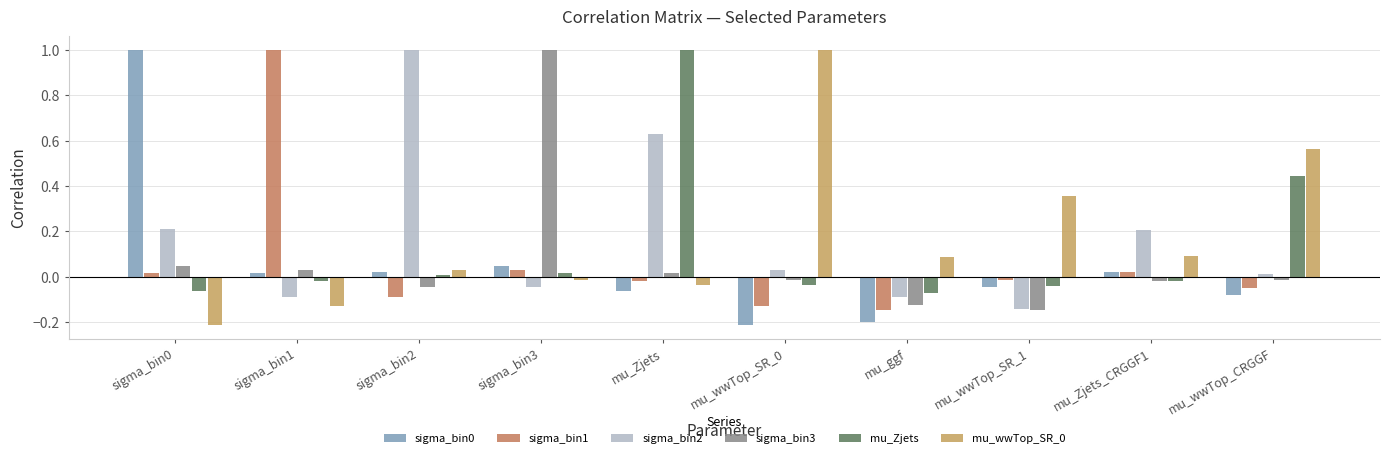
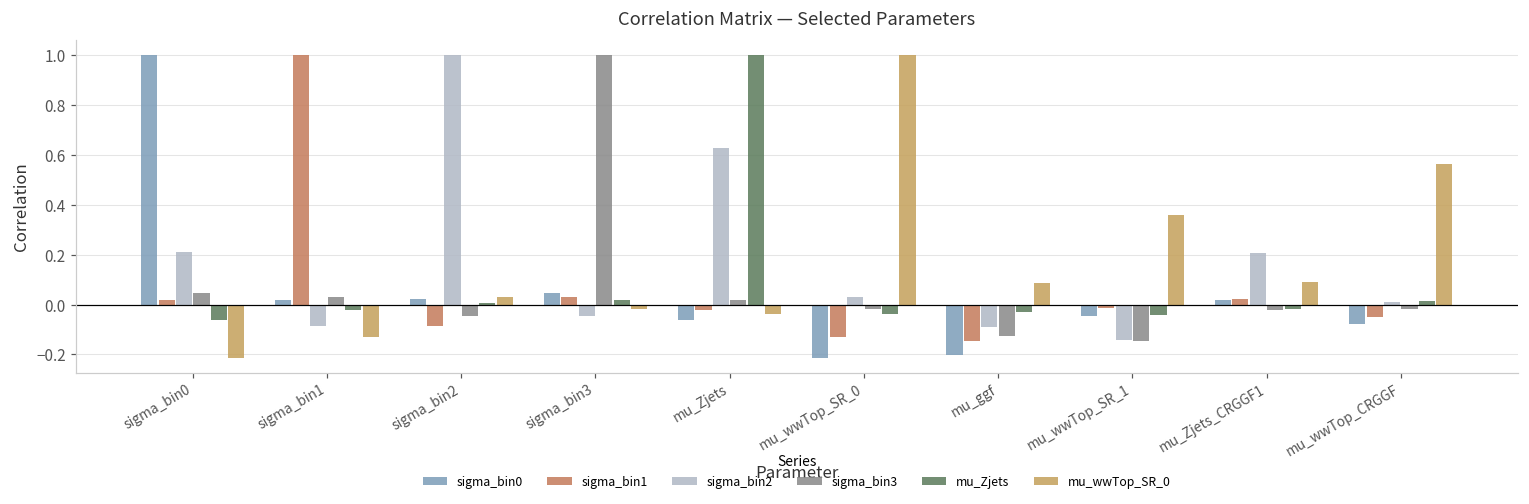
mu_Zjets, mu_ggf: -0.07 -> -0.03
mu_Zjets, mu_wwTop_CRGGF: 0.45 -> 0.02
